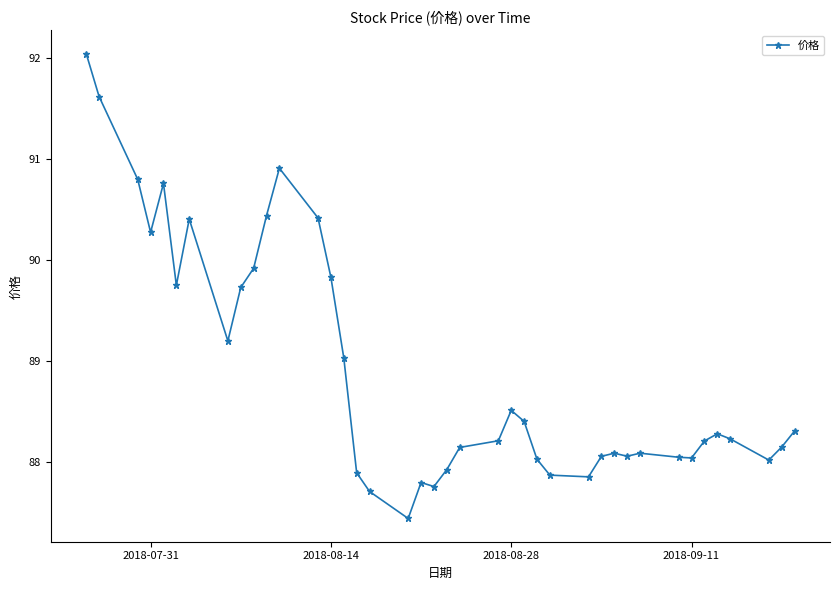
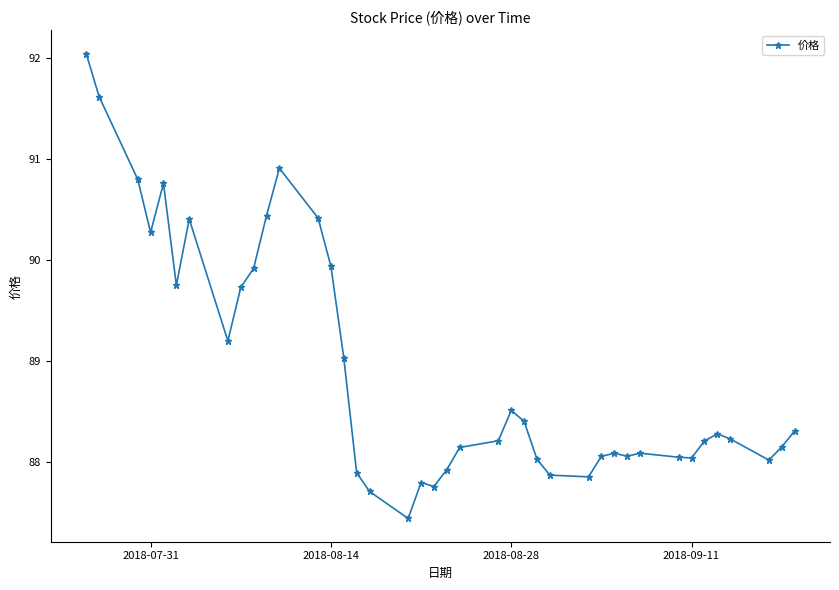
2018-08-14: 89.83 -> 89.94
